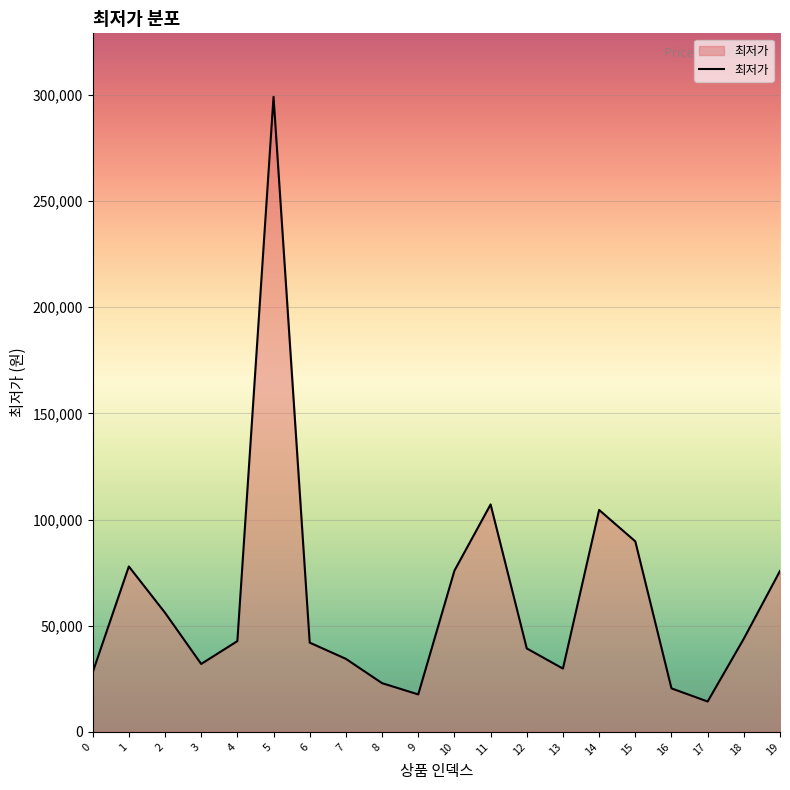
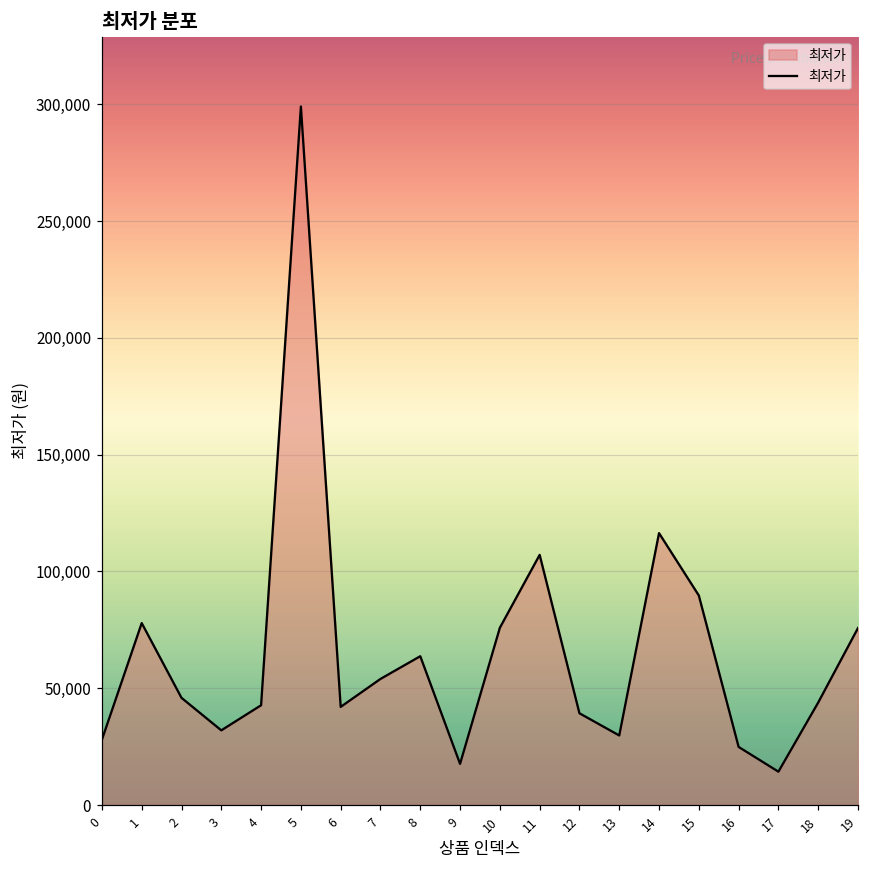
2: 56,000 -> 46,000
7: 34,000 -> 54,000
8: 23,000 -> 64,000
14: 105,000 -> 116,000
16: 20,000 -> 25,000
